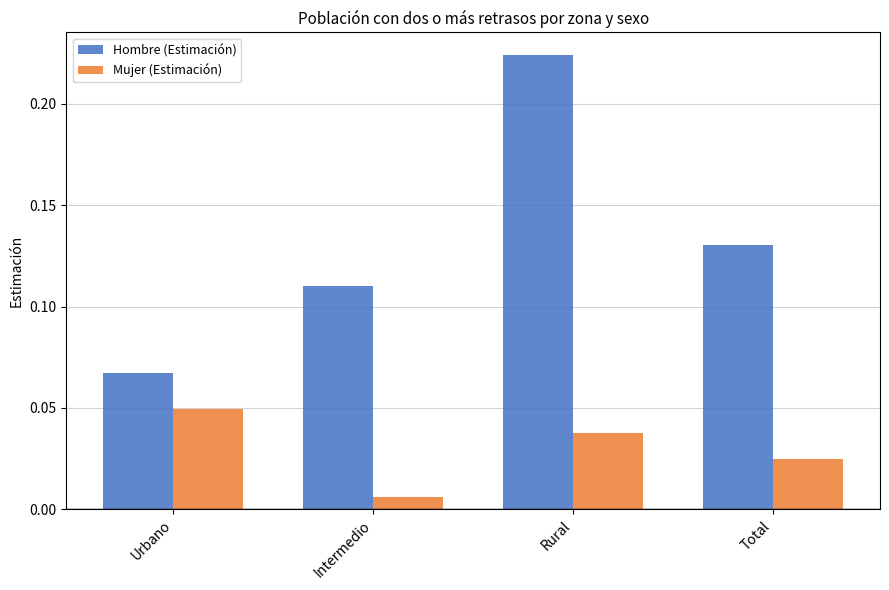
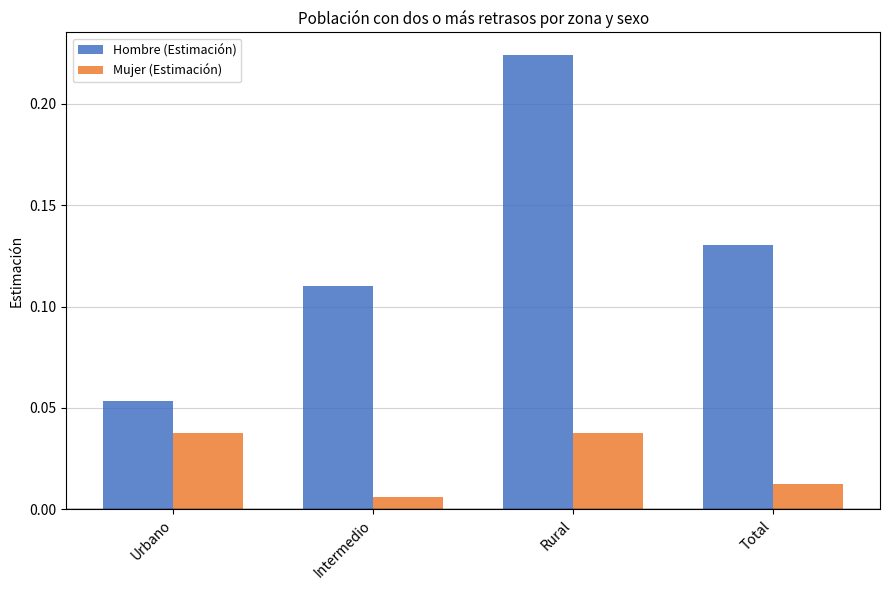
Hombre (Estimación), Urbano: 0.067 -> 0.053
Mujer (Estimación), Urbano: 0.049 -> 0.038
Mujer (Estimación), Total: 0.025 -> 0.012
